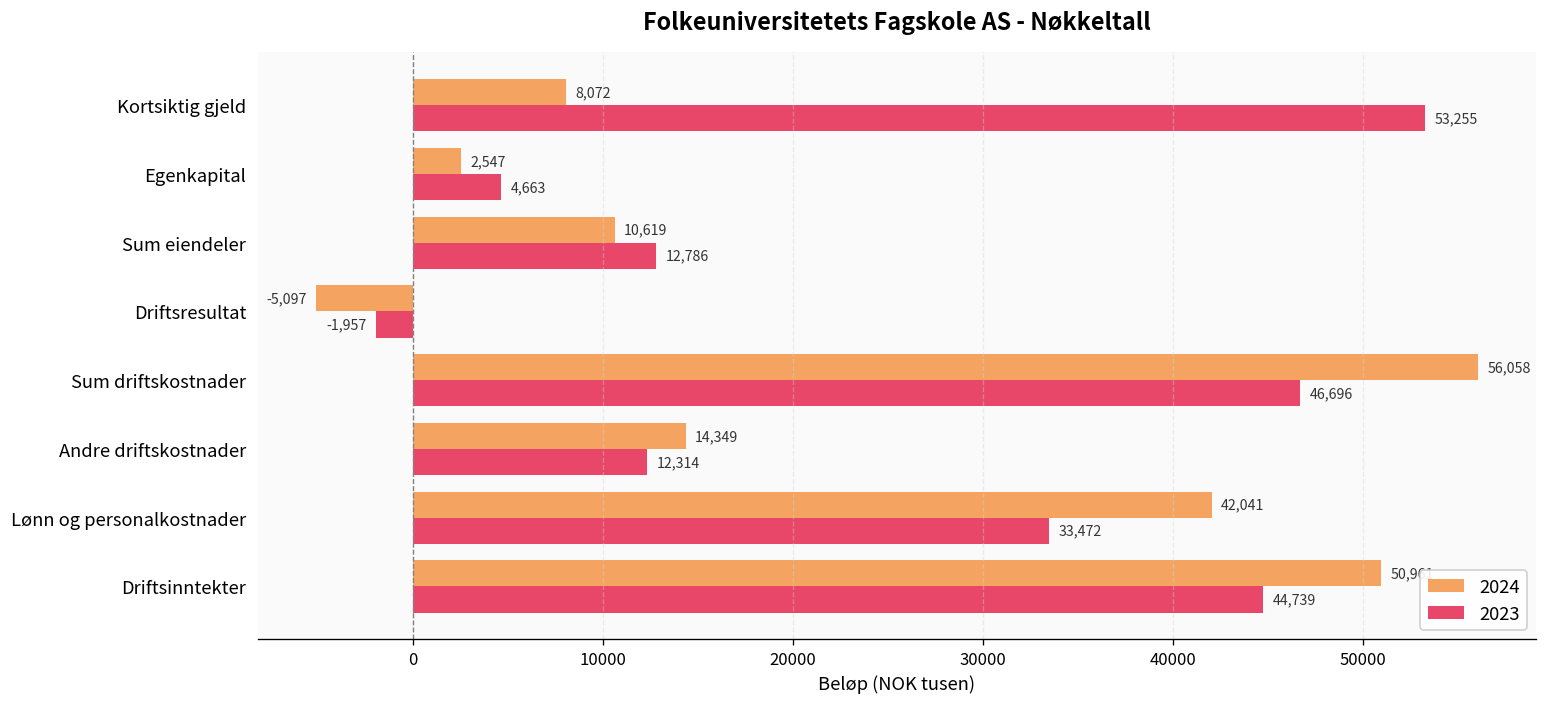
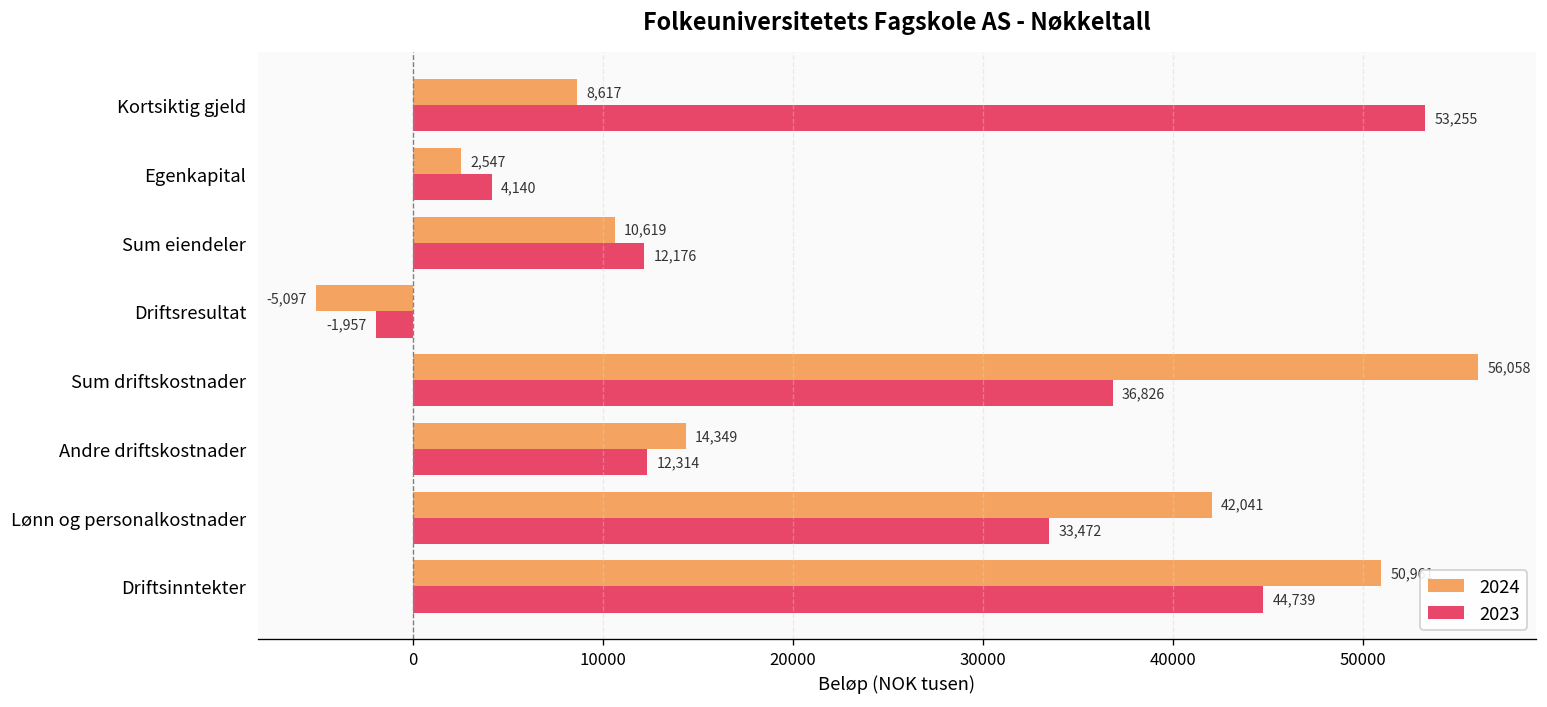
2024, Kortsiktig gjeld: 8,072 -> 8,617
2023, Egenkapital: 4,663 -> 4,140
2023, Sum eiendeler: 12,786 -> 12,176
2023, Sum driftskostnader: 46,696 -> 36,826
